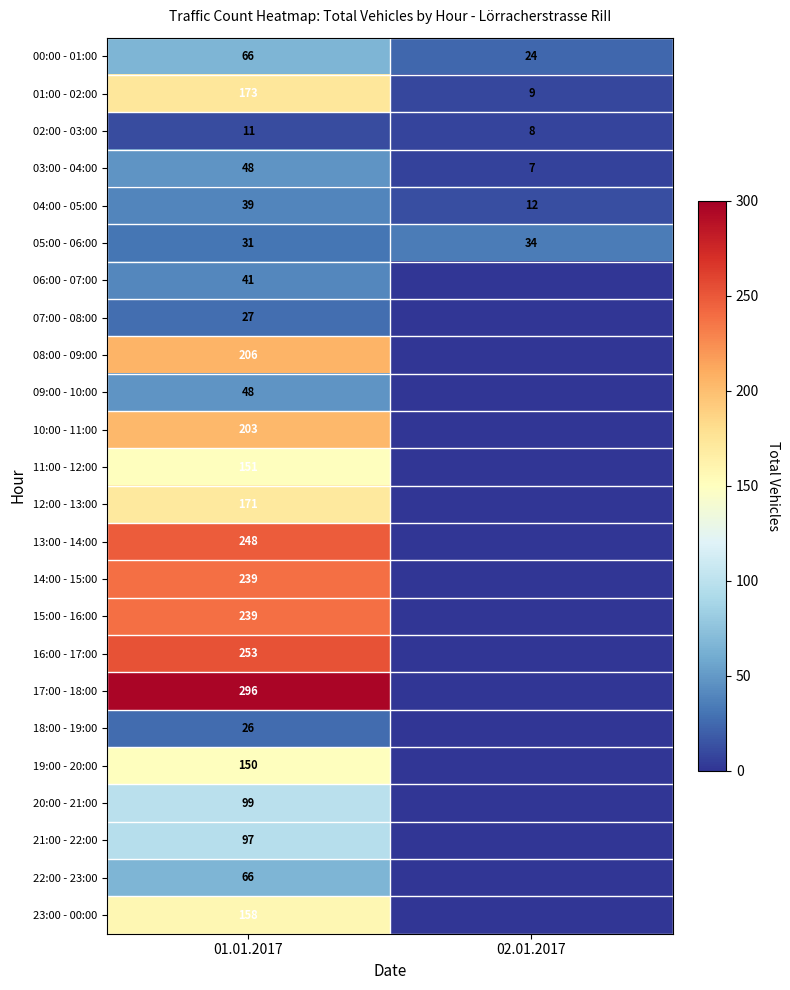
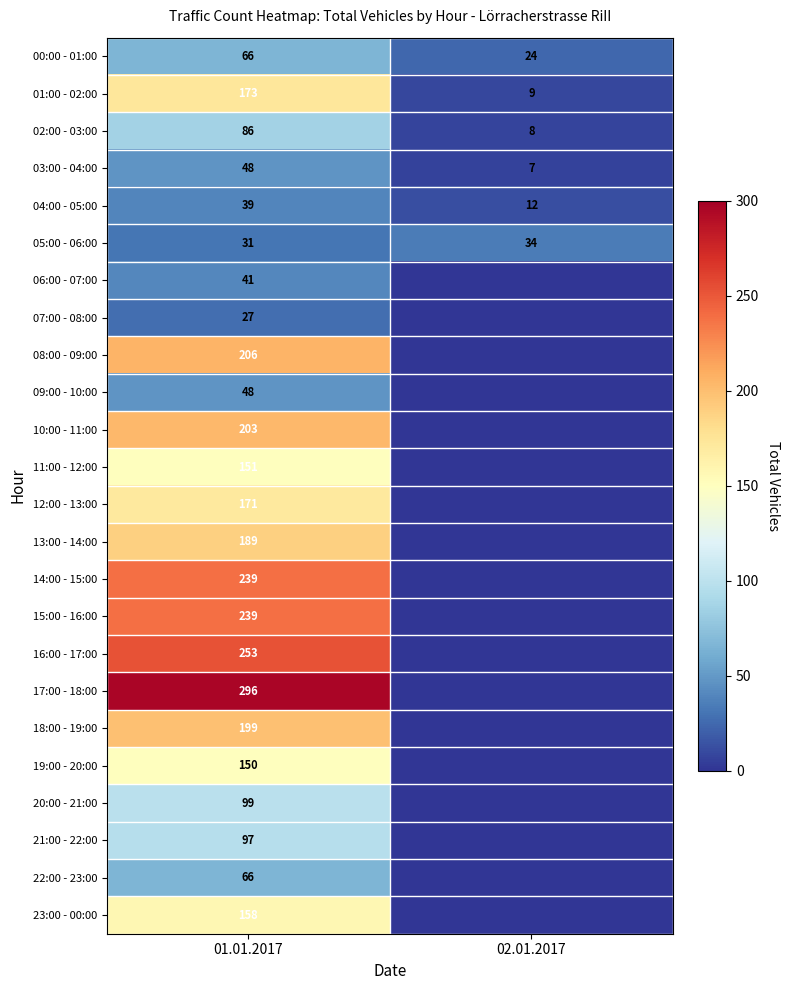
02:00 - 03:00, 01.01.2017: 11 -> 86
13:00 - 14:00, 01.01.2017: 248 -> 189
18:00 - 19:00, 01.01.2017: 26 -> 199
